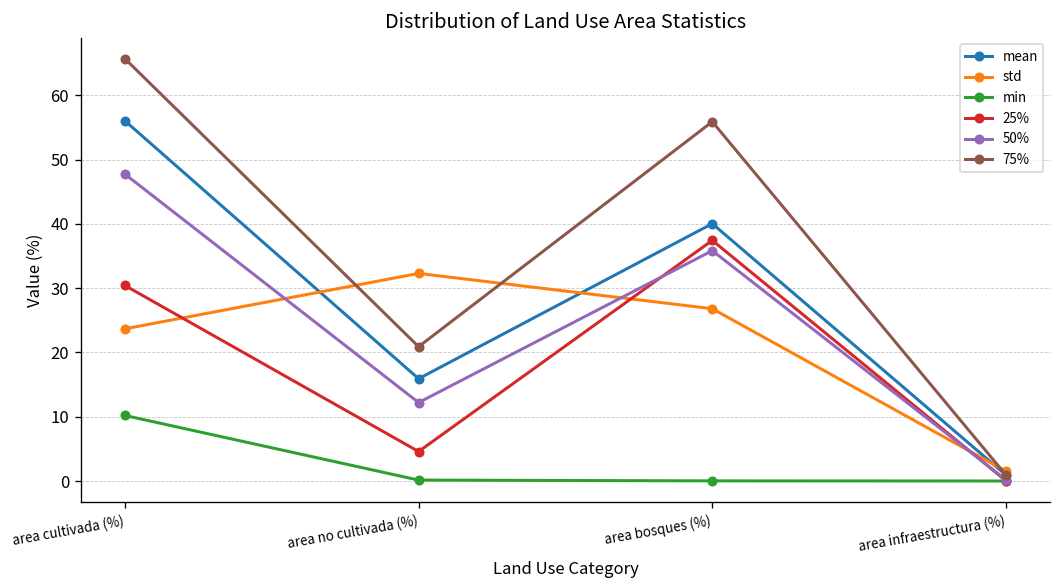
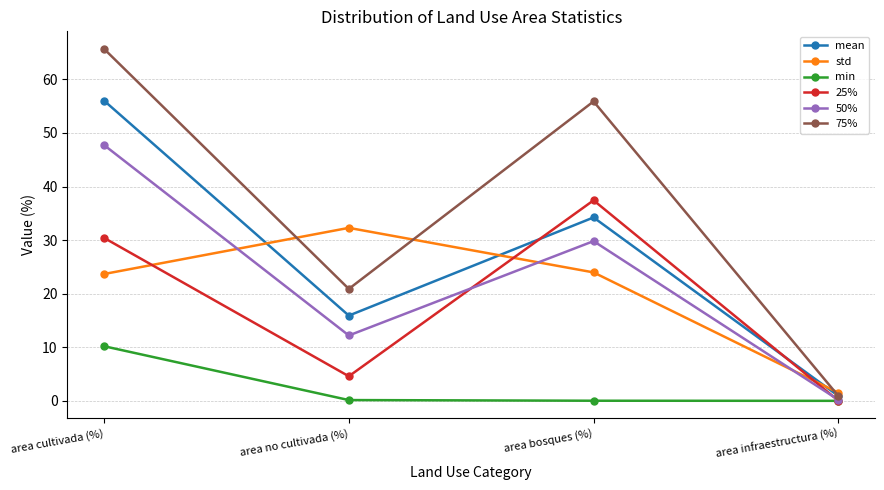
mean, area bosques (%): 40 -> 34
std, area bosques (%): 27 -> 24
50%, area bosques (%): 36 -> 30
